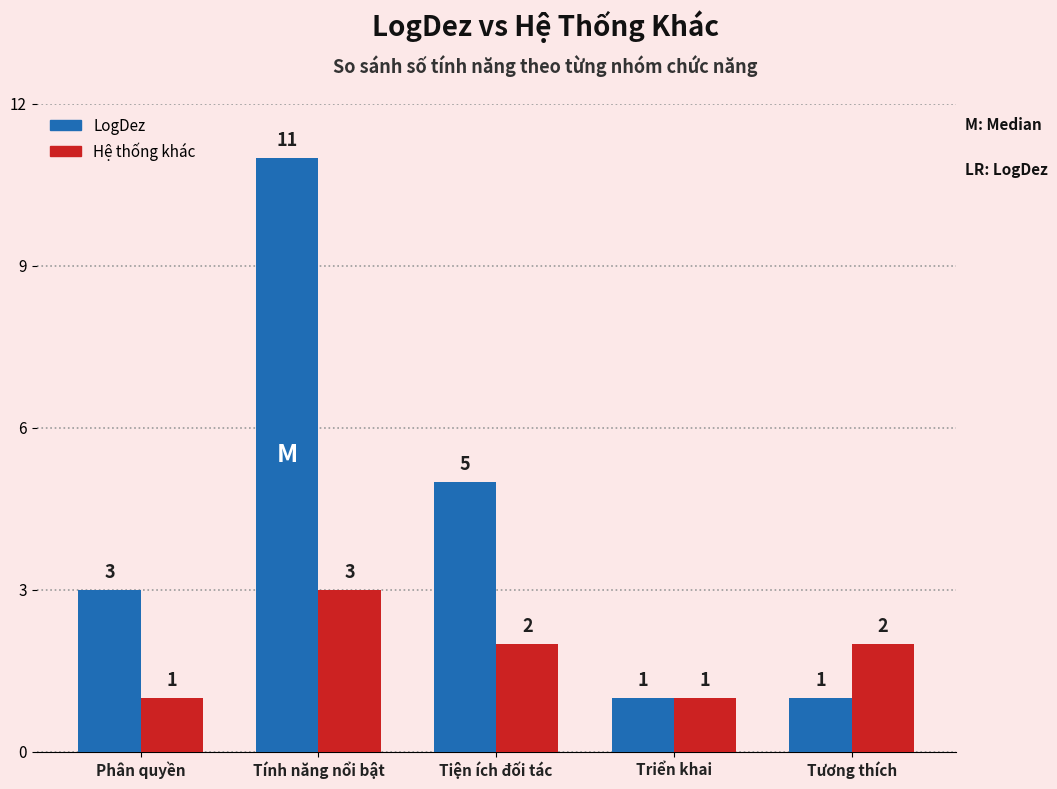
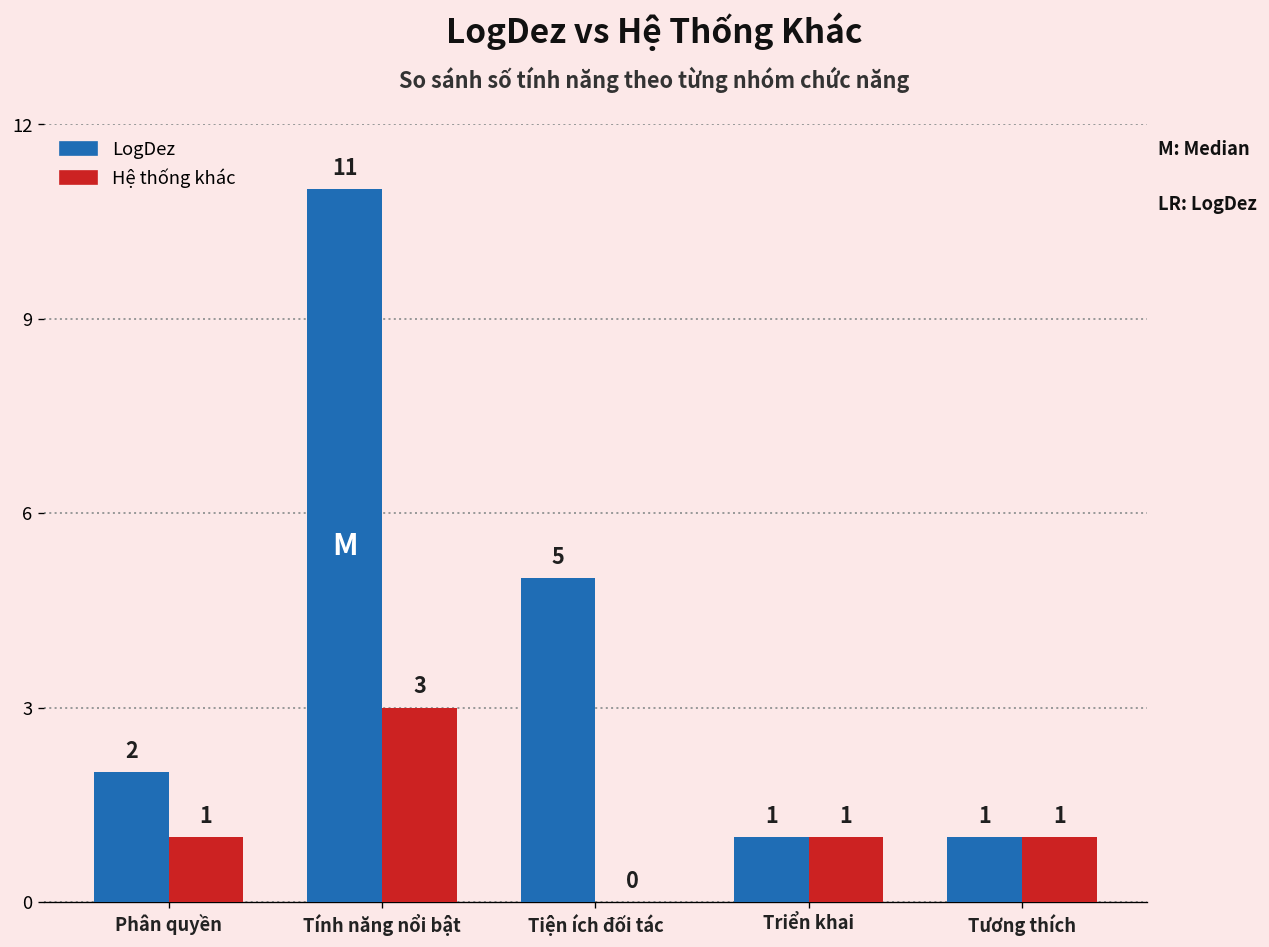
LogDez, Phân quyền: 3 -> 2
Hệ thống khác, Tiện ích đối tác: 2 -> 0
Hệ thống khác, Tương thích: 2 -> 1
